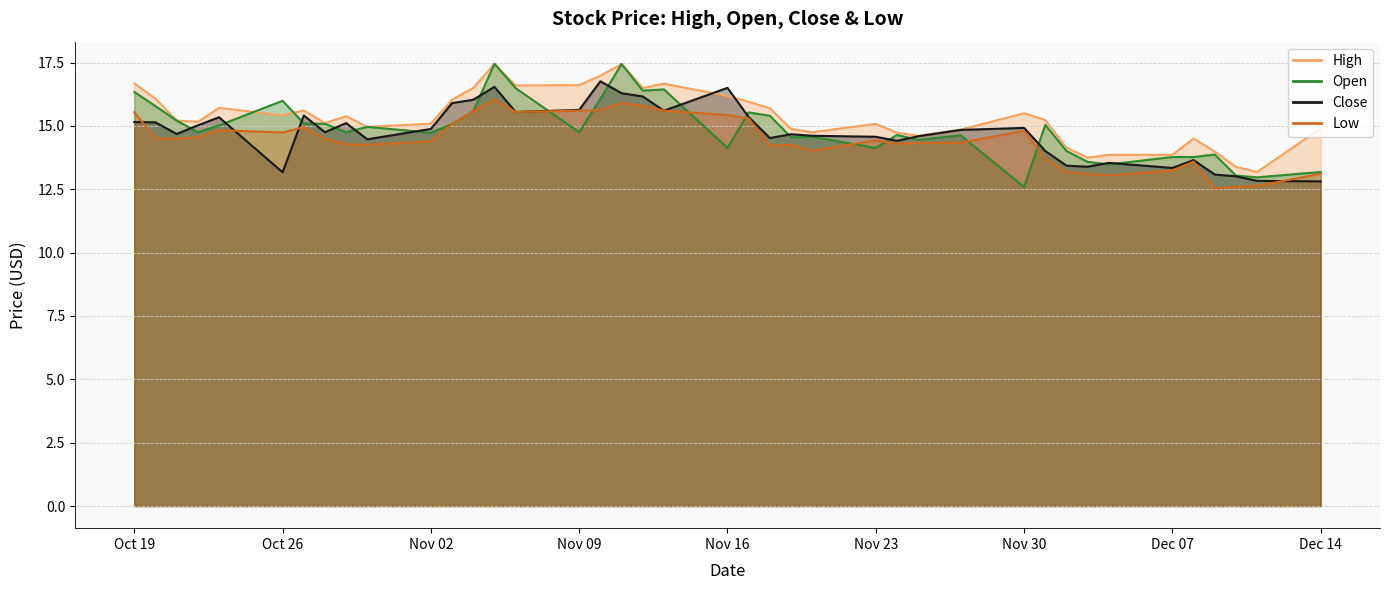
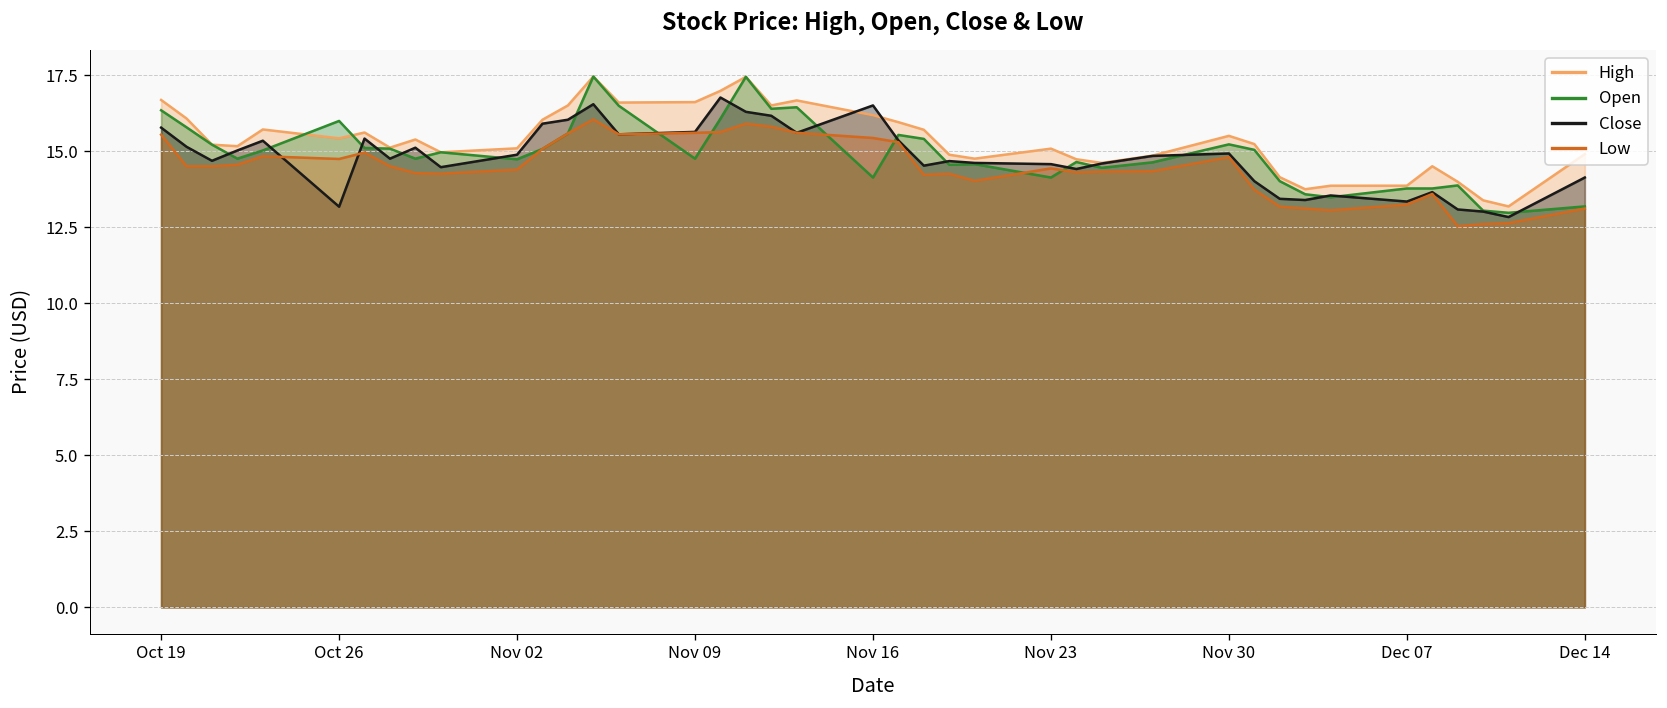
Close, Oct 19: 15.2 -> 15.8
Open, Nov 30: 12.6 -> 15.2
Close, Dec 14: 12.8 -> 14.1
